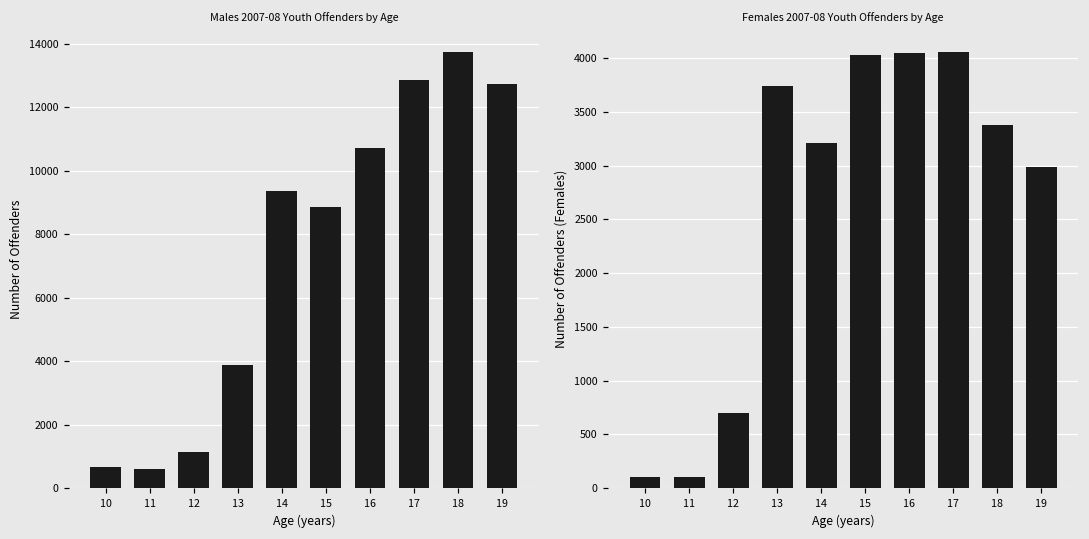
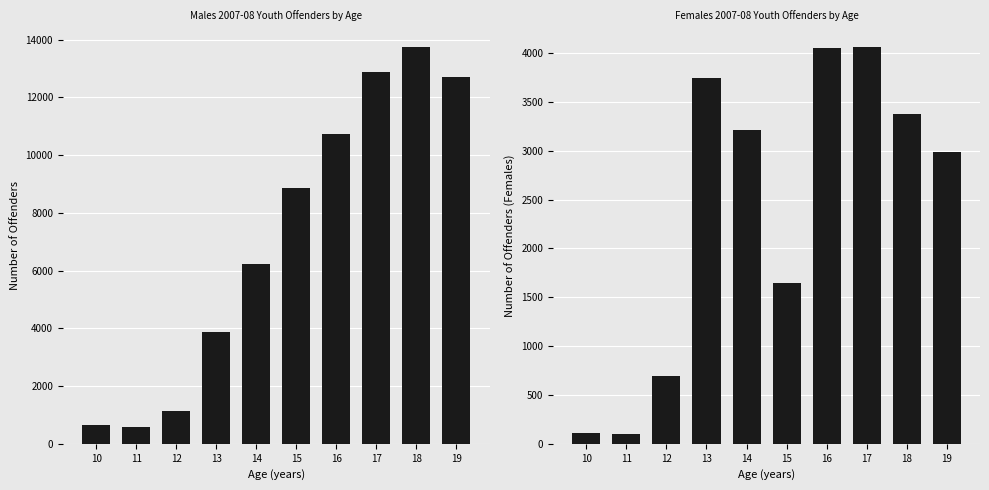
Males 2007-08 Youth Offenders by Age, 14: 9400 -> 6200
Females 2007-08 Youth Offenders by Age, 15: 4000 -> 1600
